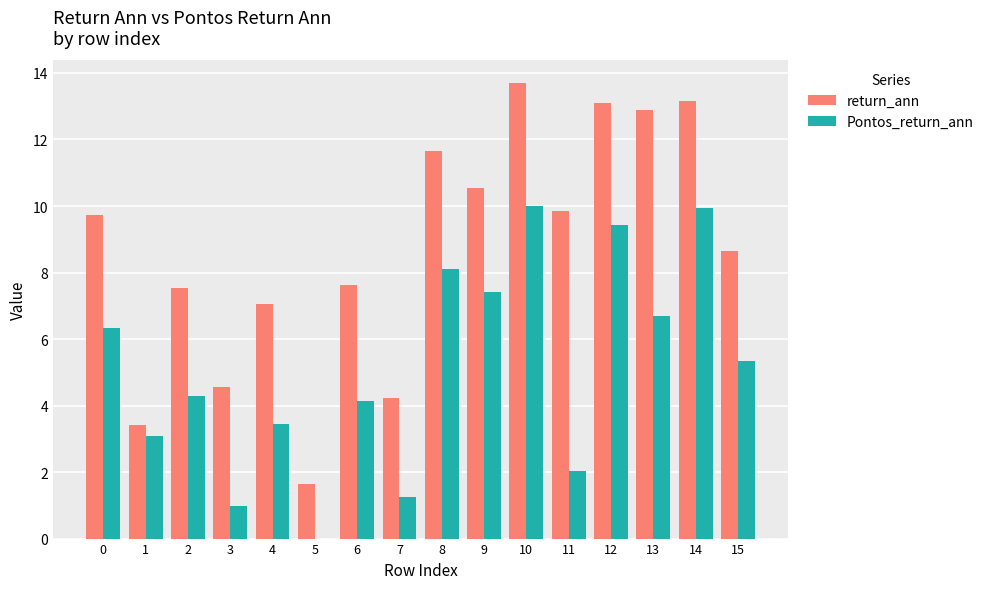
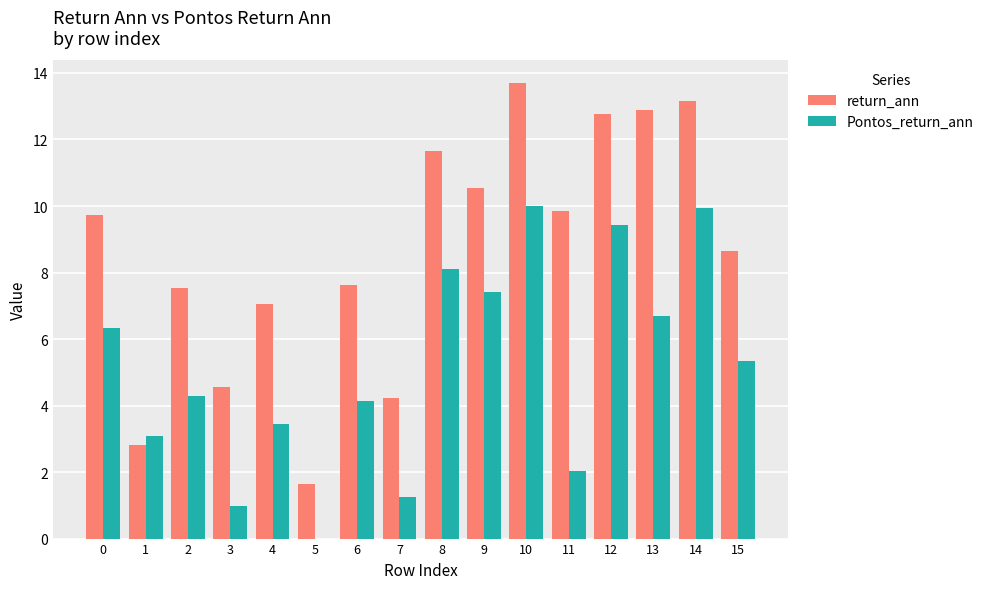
return_ann, 1: 3.4 -> 2.8
return_ann, 12: 13.1 -> 12.8
